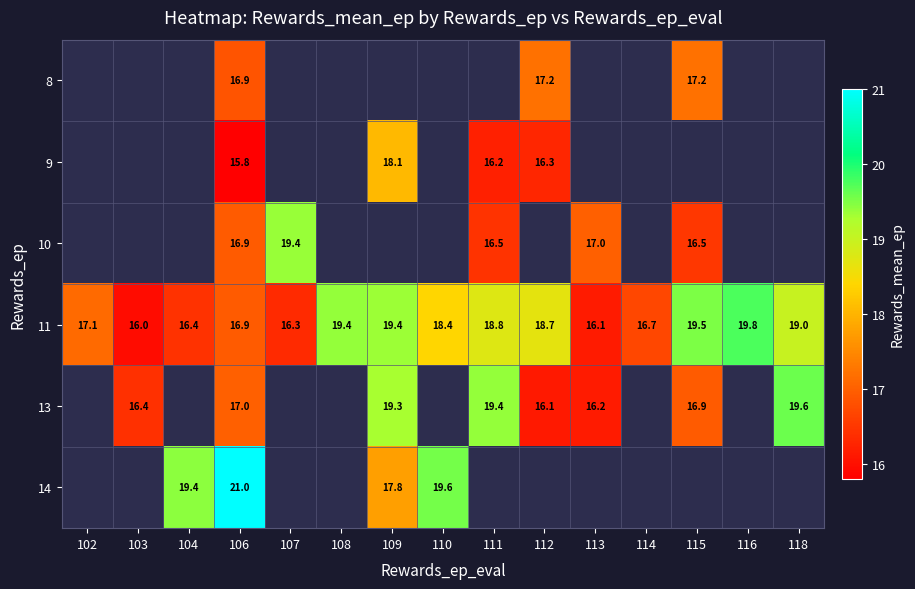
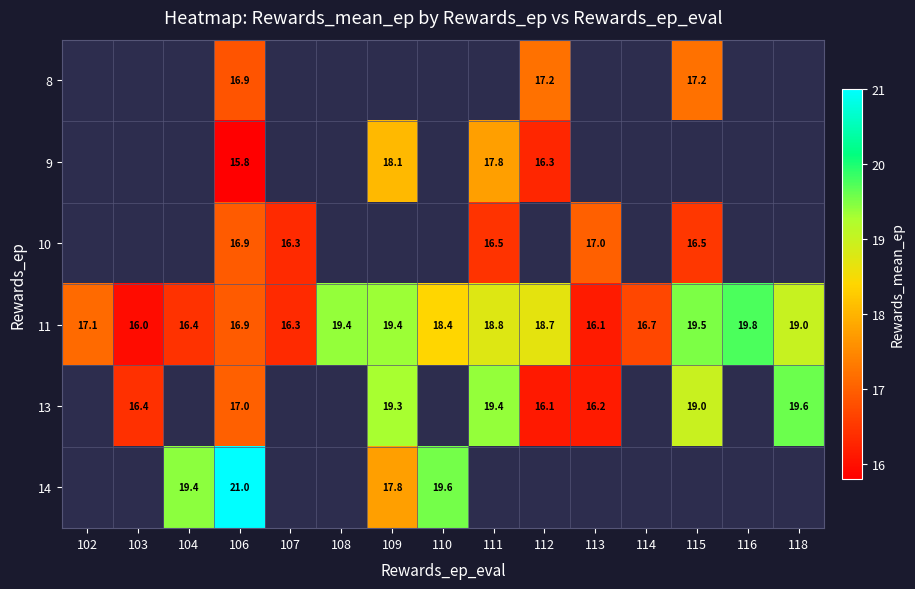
9, 111: 16.2 -> 17.8
10, 107: 19.4 -> 16.3
13, 115: 16.9 -> 19.0
